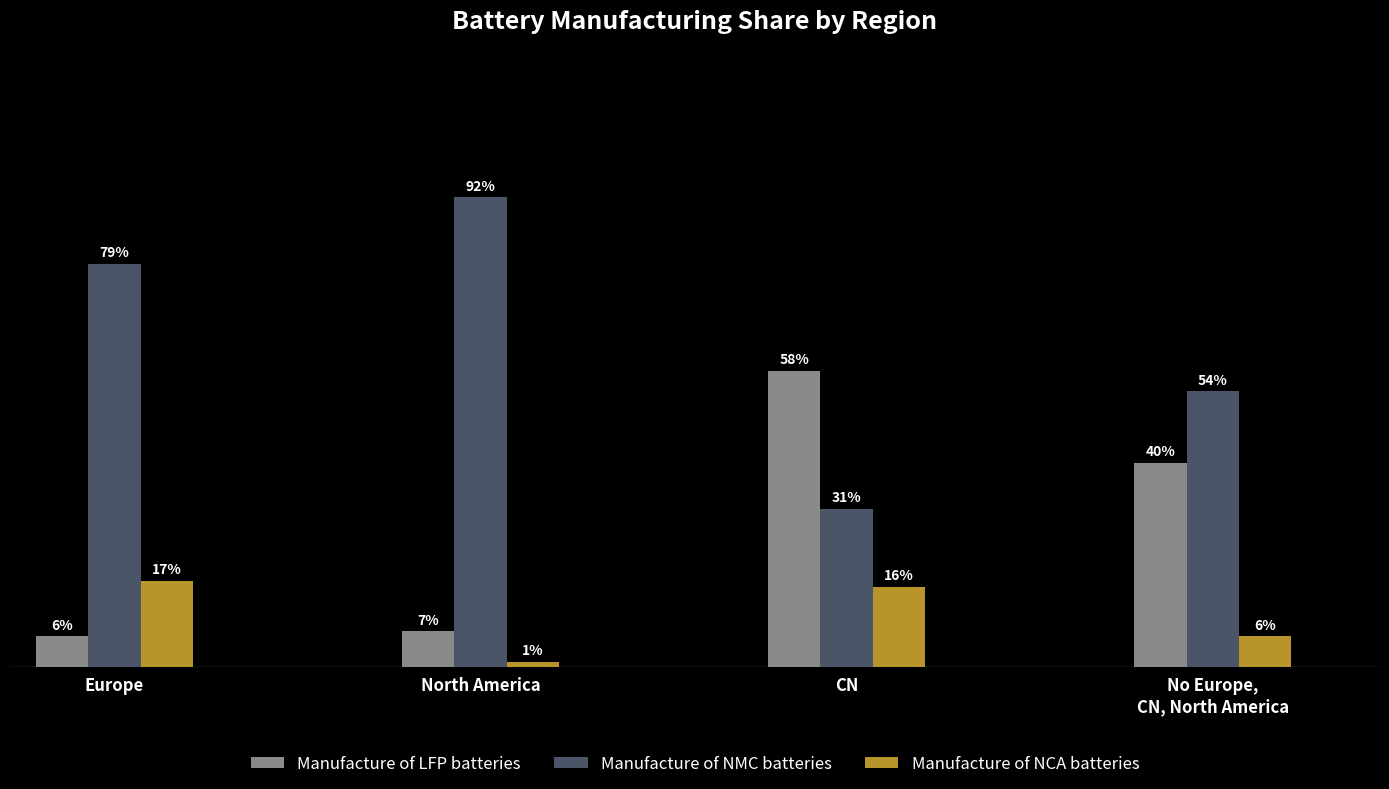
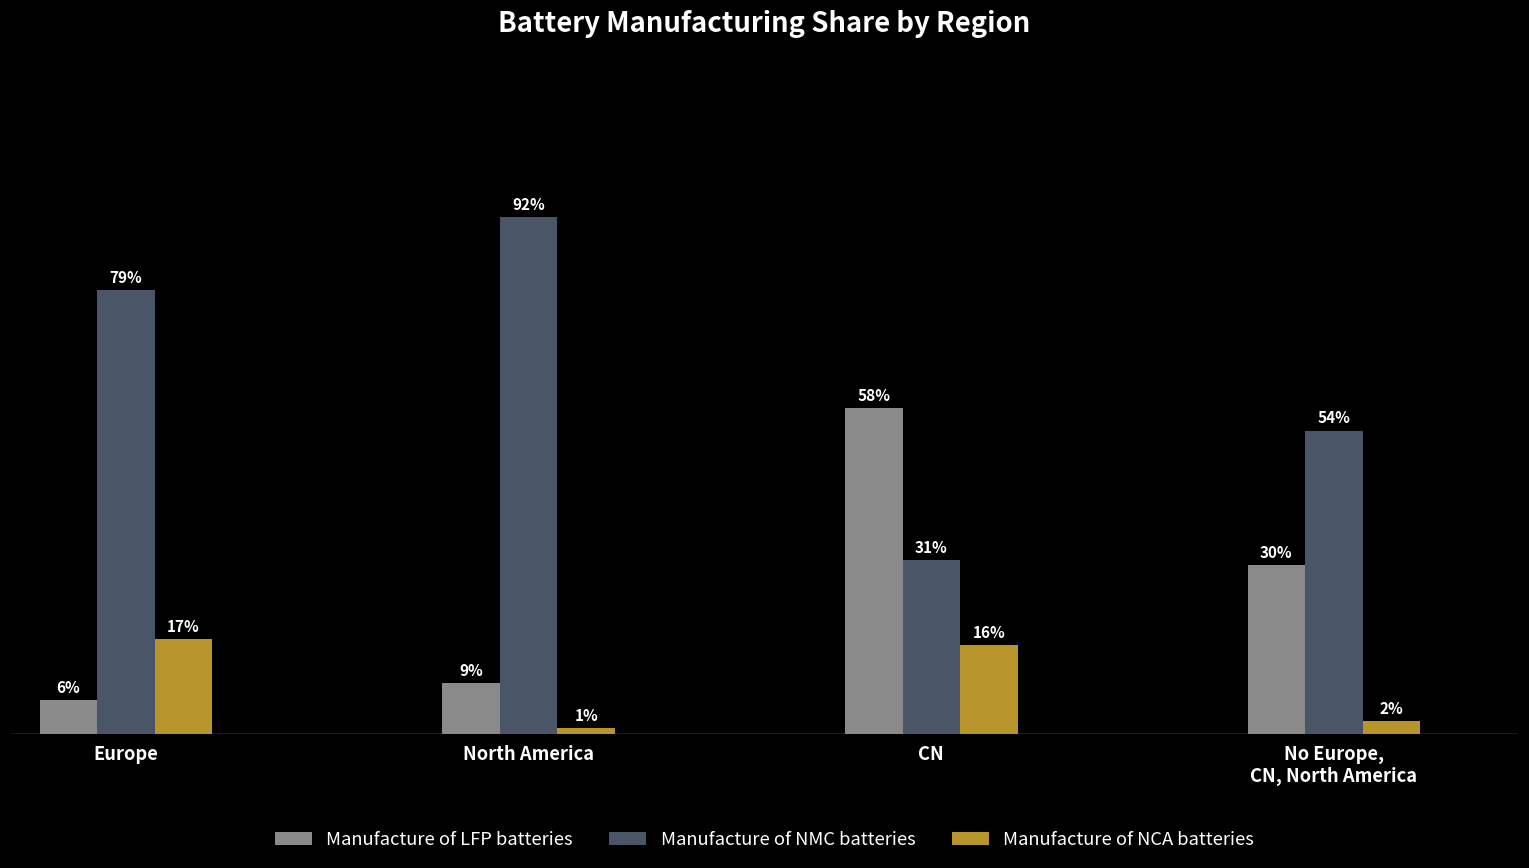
Manufacture of LFP batteries, North America: 7% -> 9%
Manufacture of LFP batteries, No Europe, CN, North America: 40% -> 30%
Manufacture of NCA batteries, No Europe, CN, North America: 6% -> 2%
